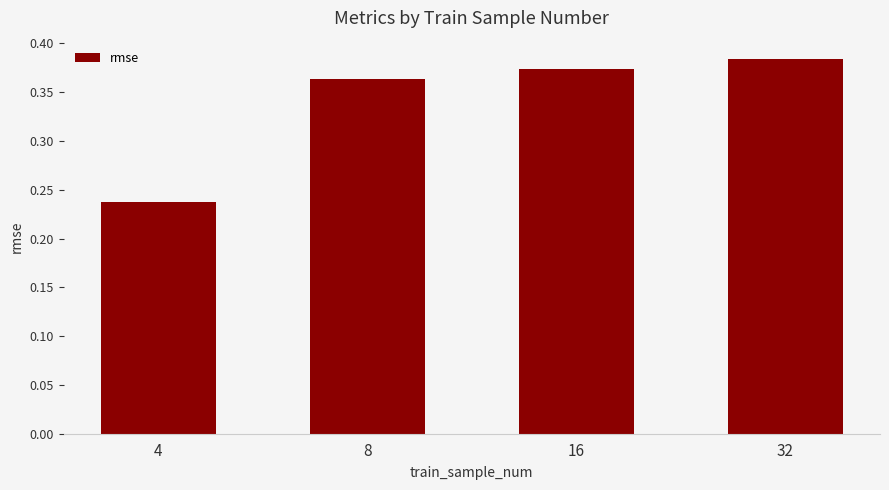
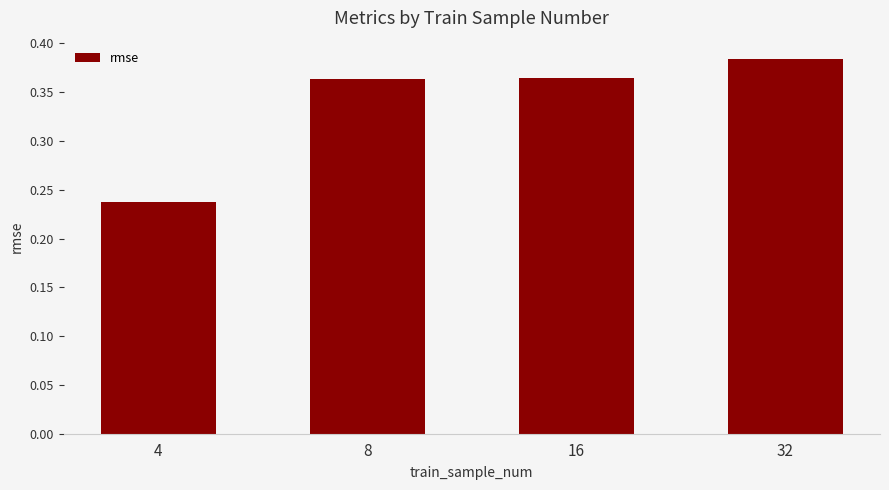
16: 0.374 -> 0.365
